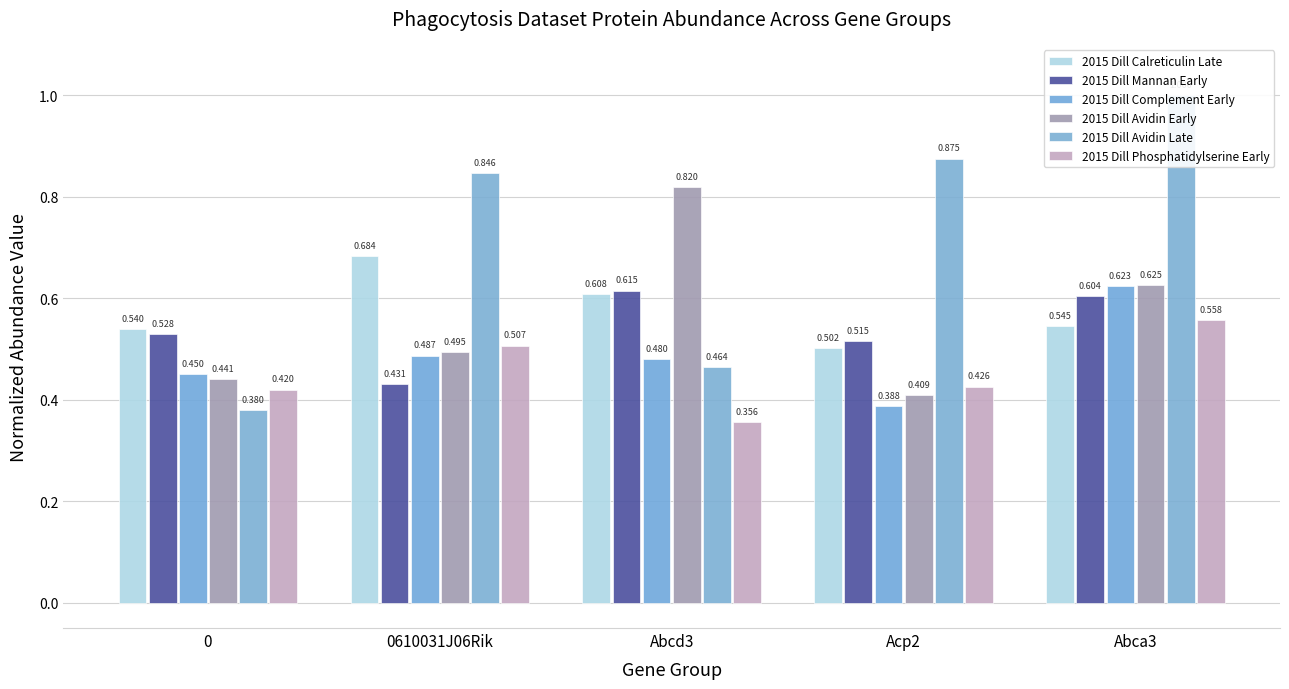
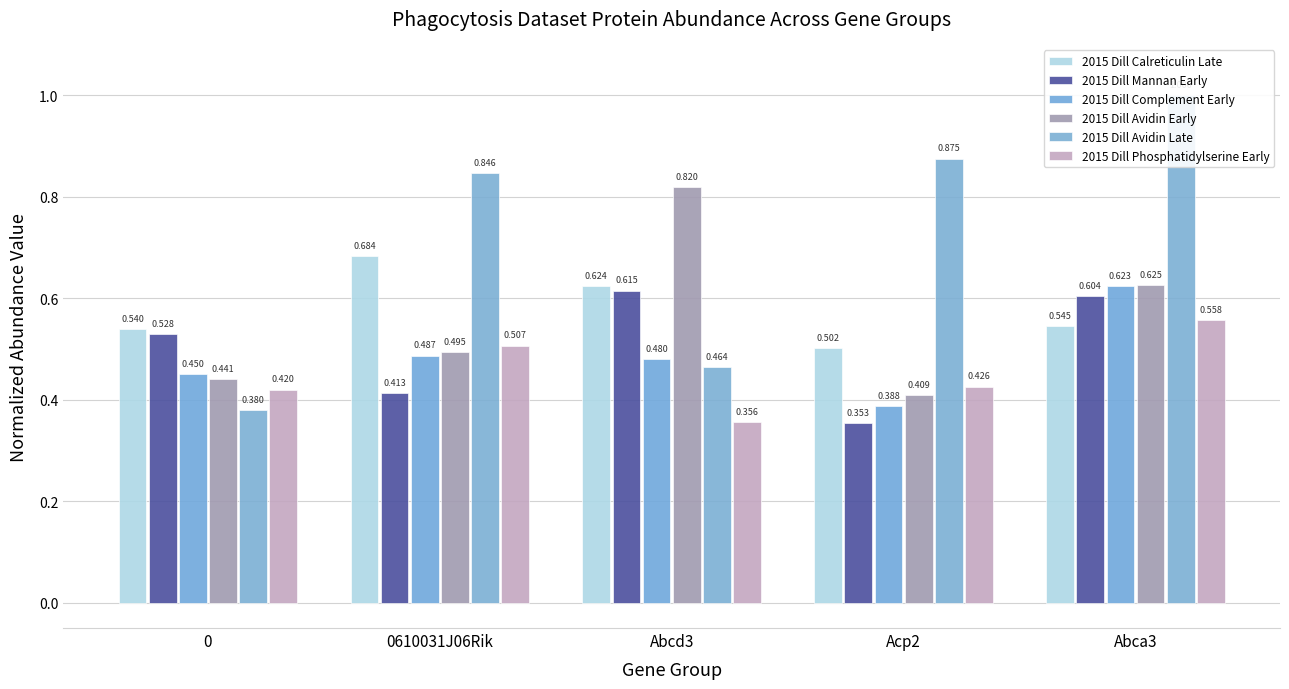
2015 Dill Mannan Early, 0610031J06Rik: 0.431 -> 0.413
2015 Dill Calreticulin Late, Abcd3: 0.608 -> 0.624
2015 Dill Mannan Early, Acp2: 0.515 -> 0.353
